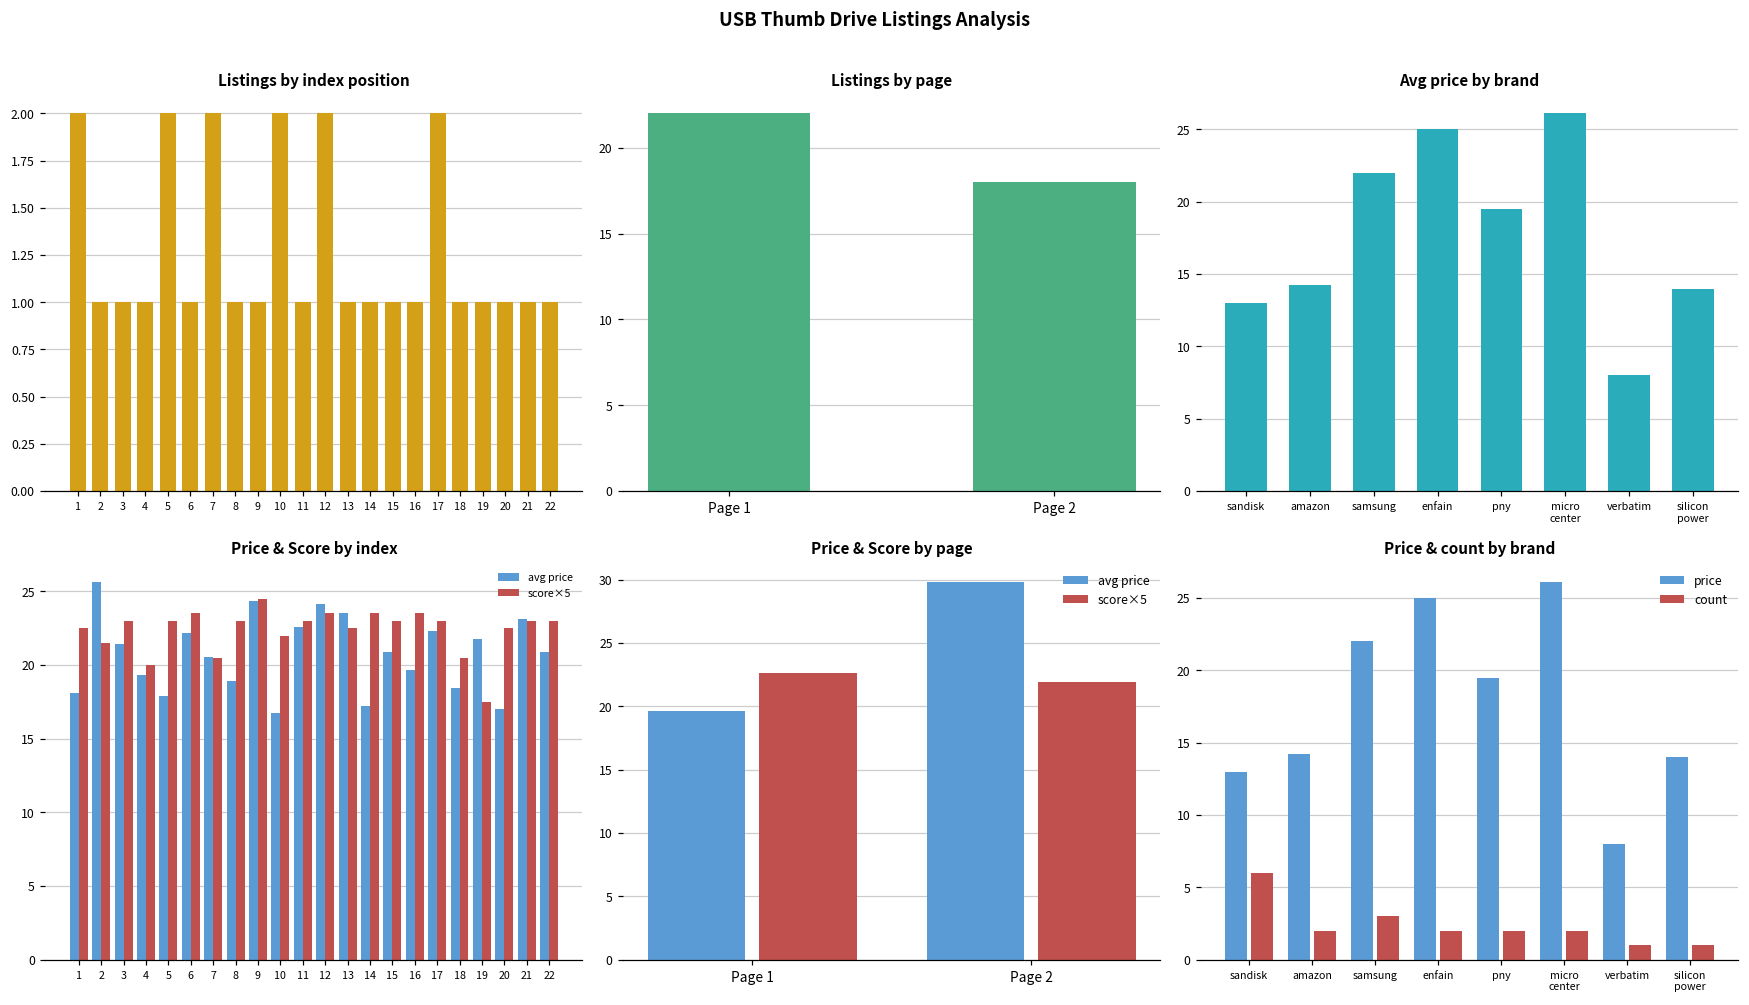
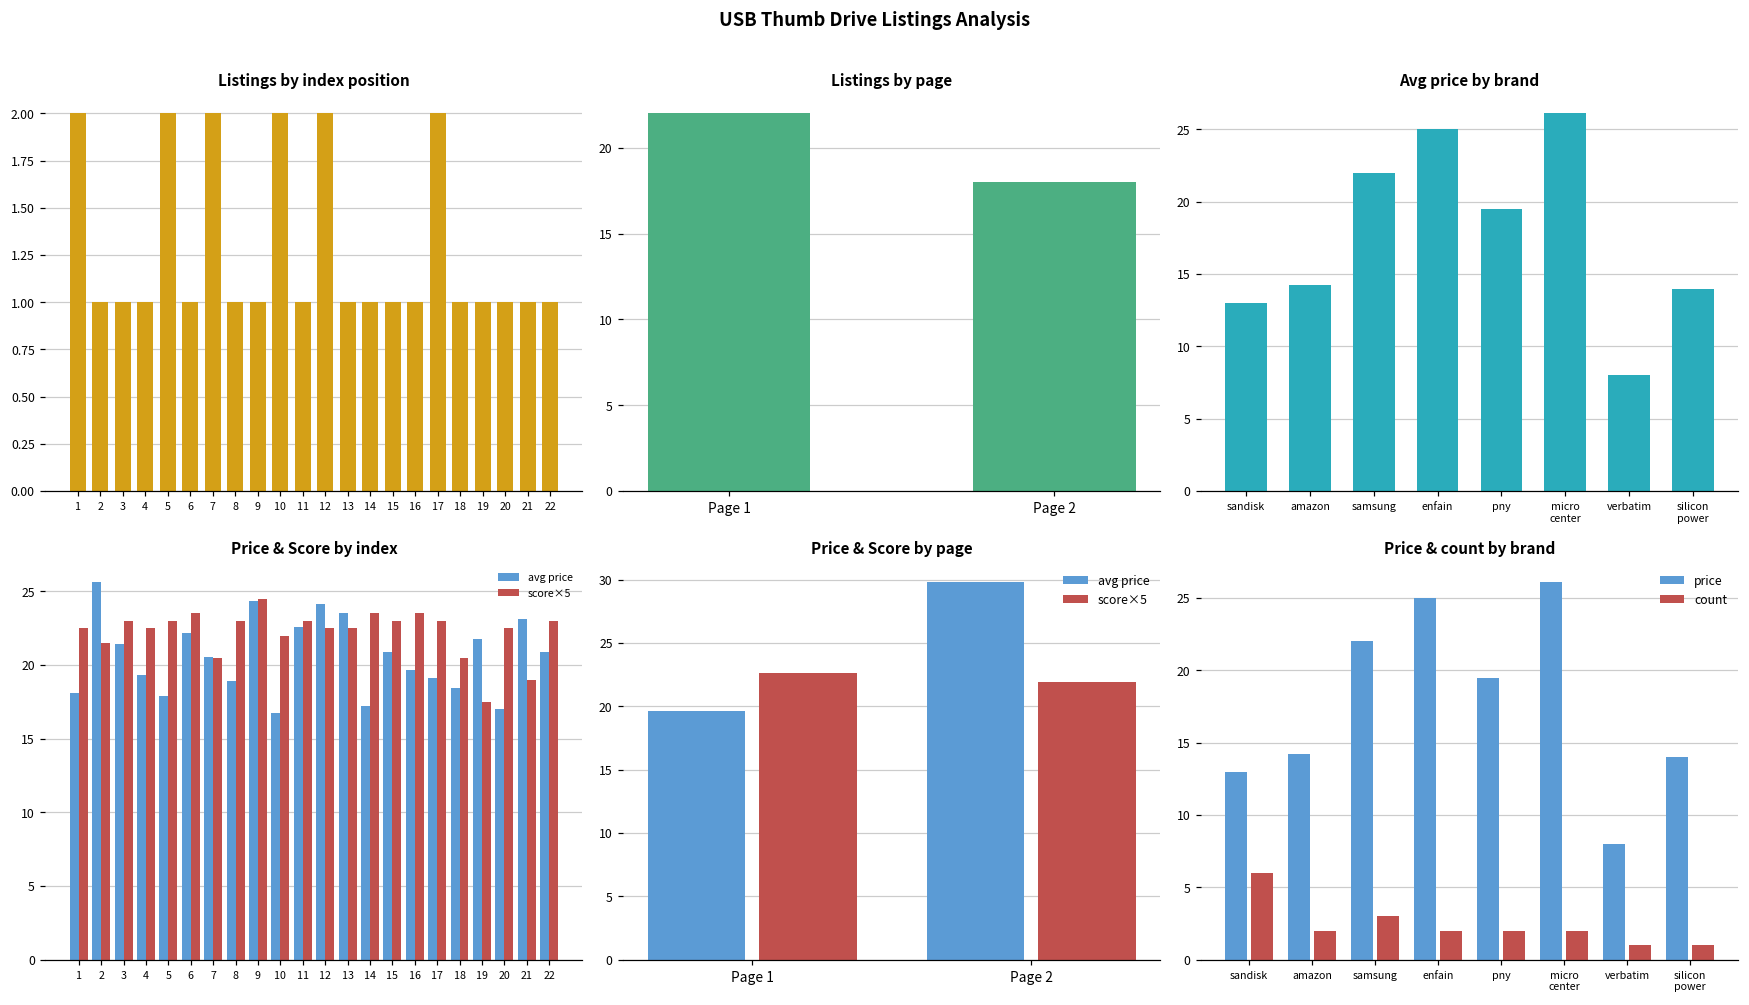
Price & Score by index, score×5, 4: 20.0 -> 22.5
Price & Score by index, score×5, 12: 23.5 -> 22.5
Price & Score by index, avg price, 17: 22.3 -> 19.1
Price & Score by index, score×5, 21: 23.0 -> 19.0
